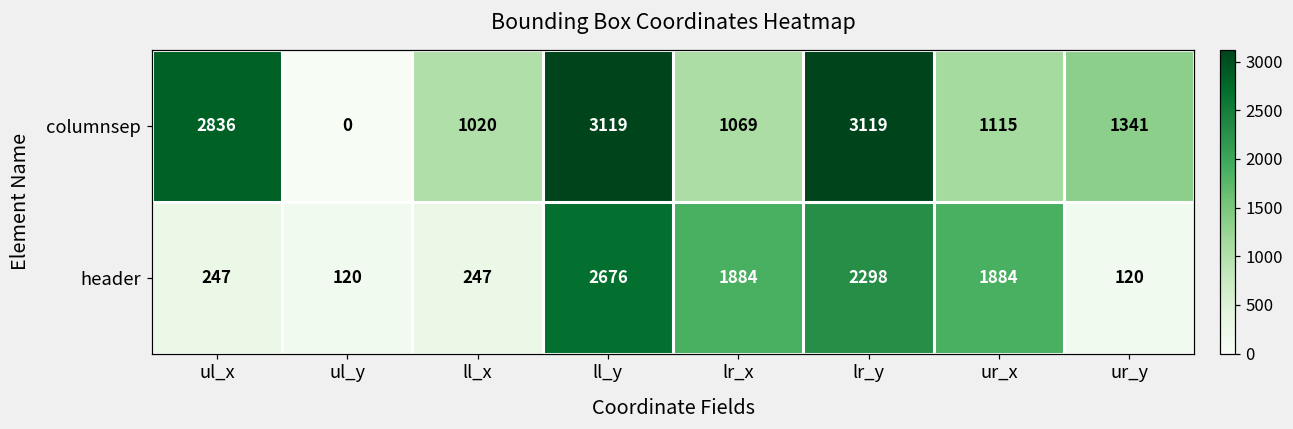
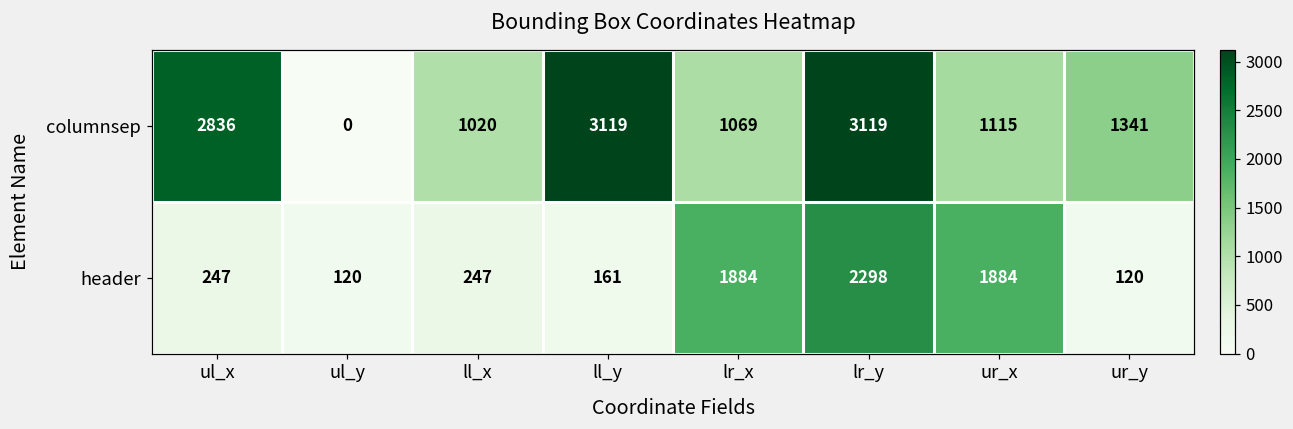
header, ll_y: 2676 -> 161
